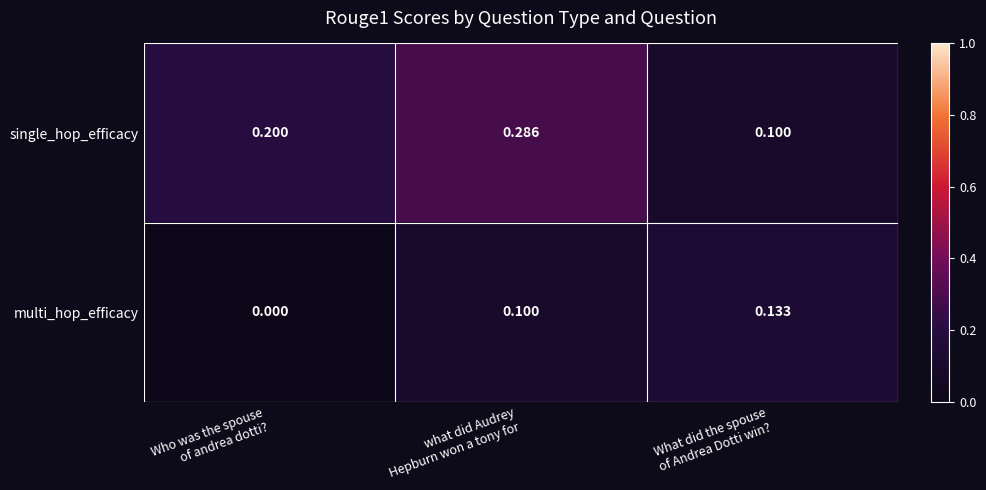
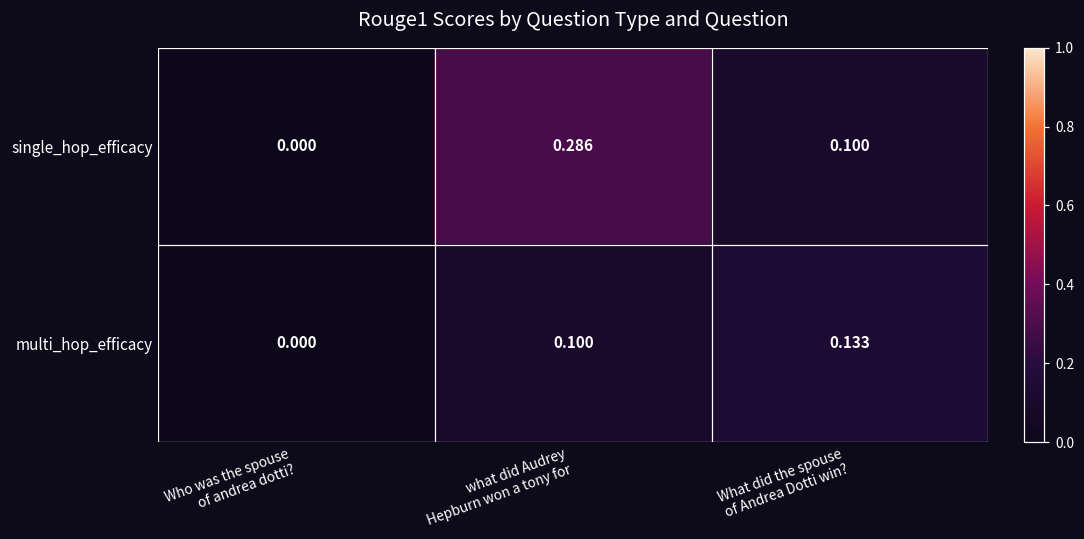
single_hop_efficacy, Who was the spouse of andrea dotti?: 0.200 -> 0.000
